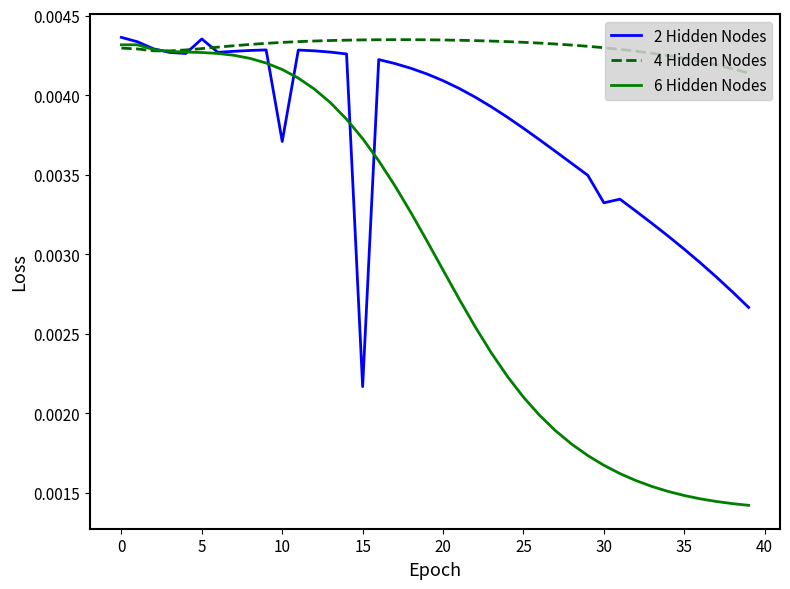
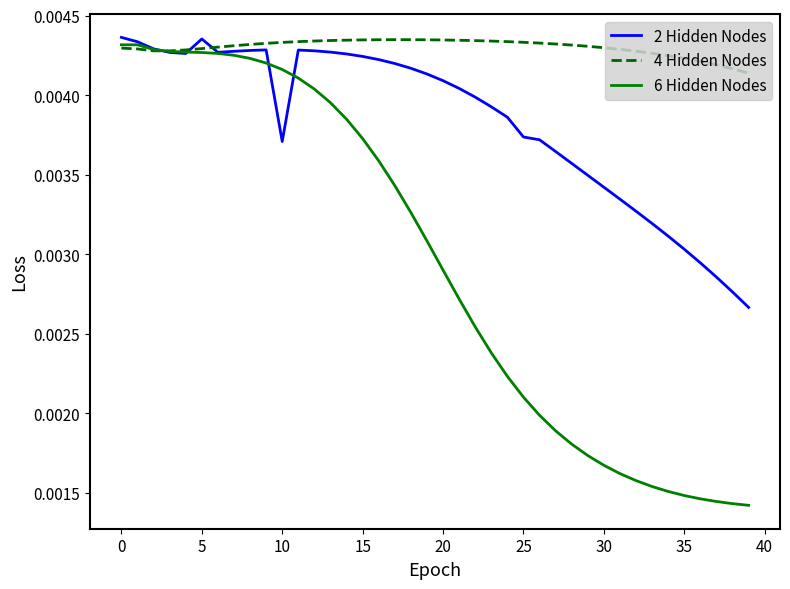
2 Hidden Nodes, 15: 0.00217 -> 0.00424
2 Hidden Nodes, 25: 0.00379 -> 0.00374
2 Hidden Nodes, 30: 0.00332 -> 0.00342
